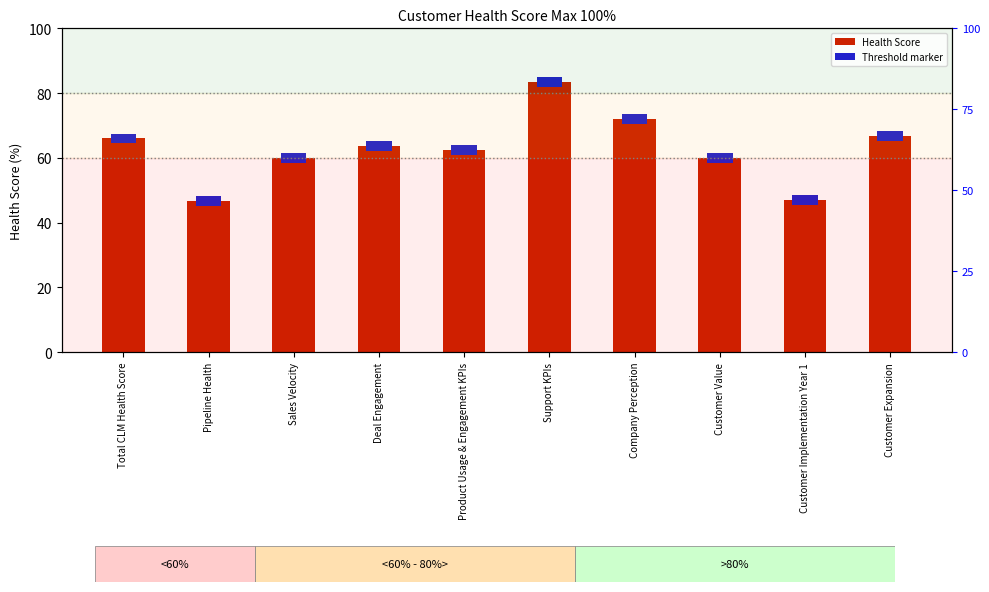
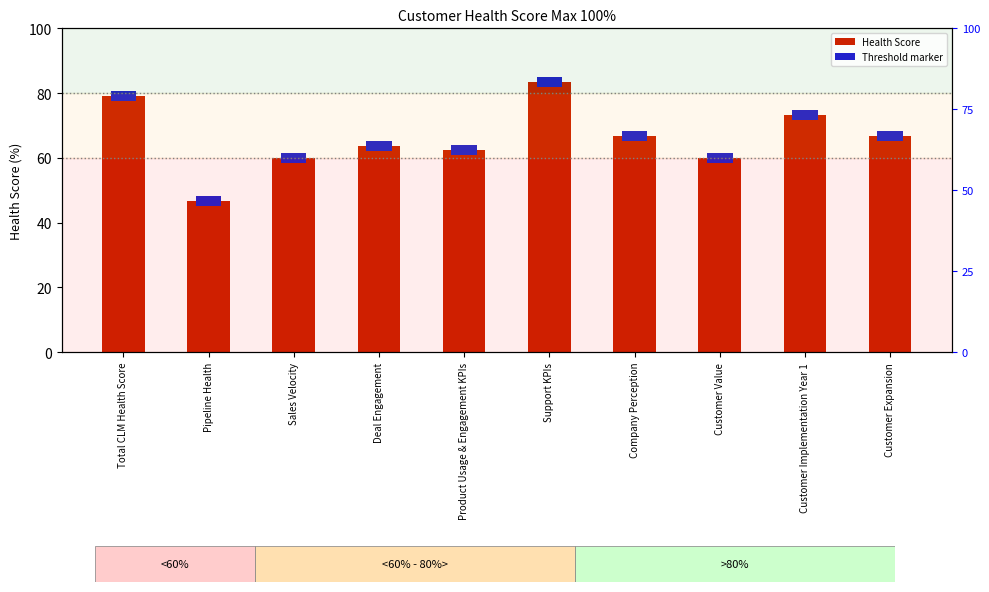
Health Score, Total CLM Health Score: 66 -> 79
Health Score, Company Perception: 72 -> 67
Health Score, Customer Implementation Year 1: 47 -> 73
